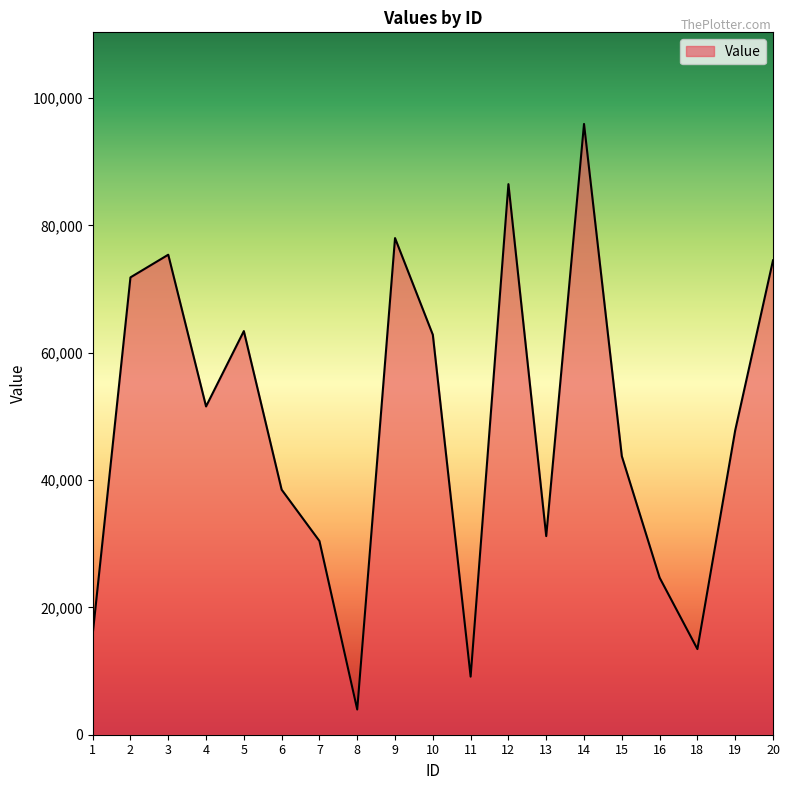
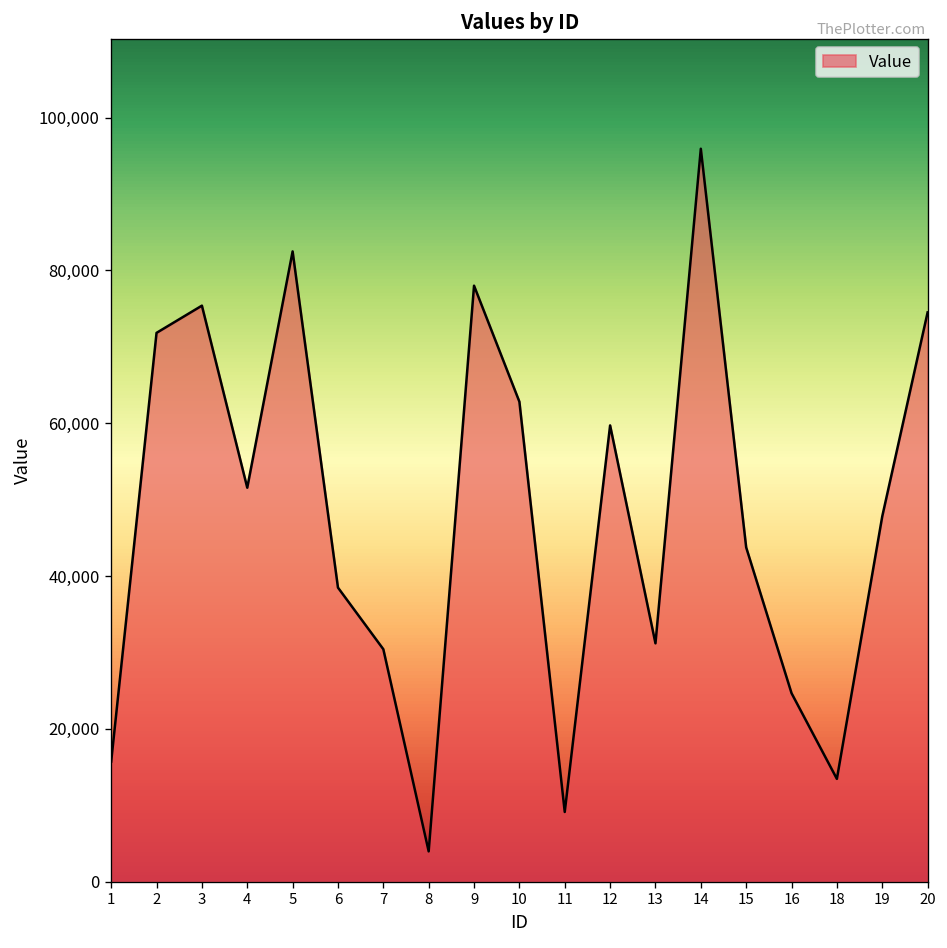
5: 63,000 -> 82,000
12: 86,000 -> 60,000
